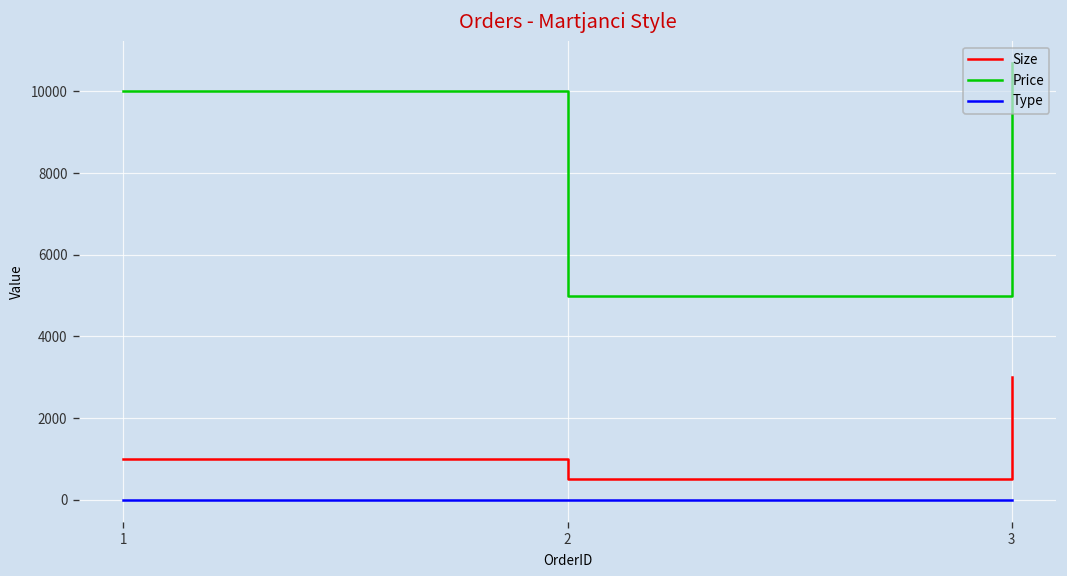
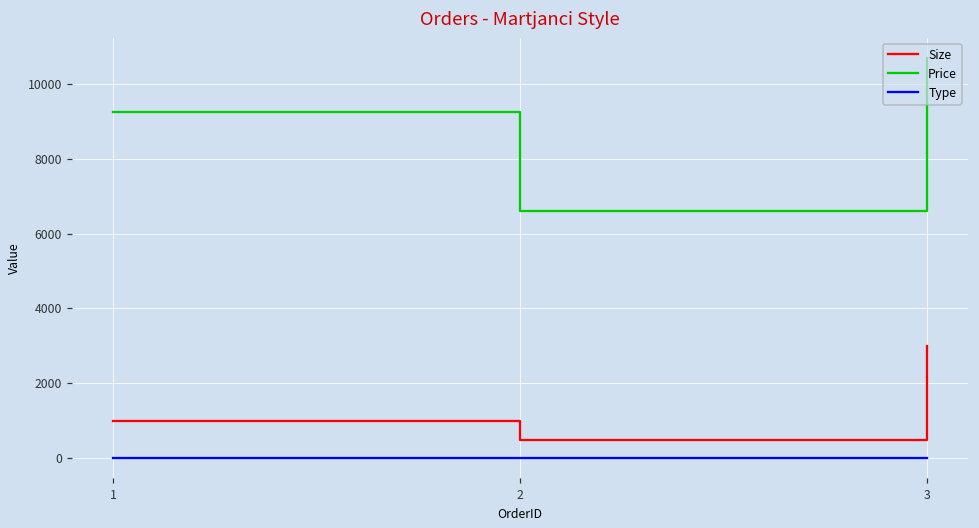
Price, 1: 10000 -> 9200
Price, 2: 5000 -> 6600
